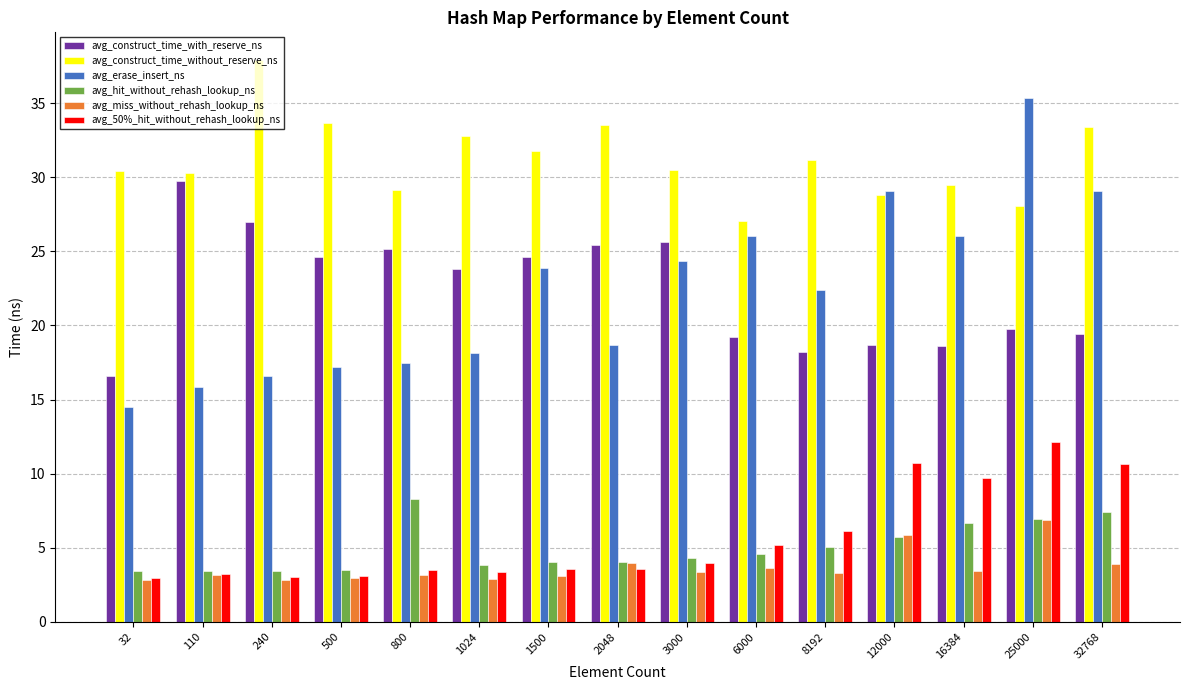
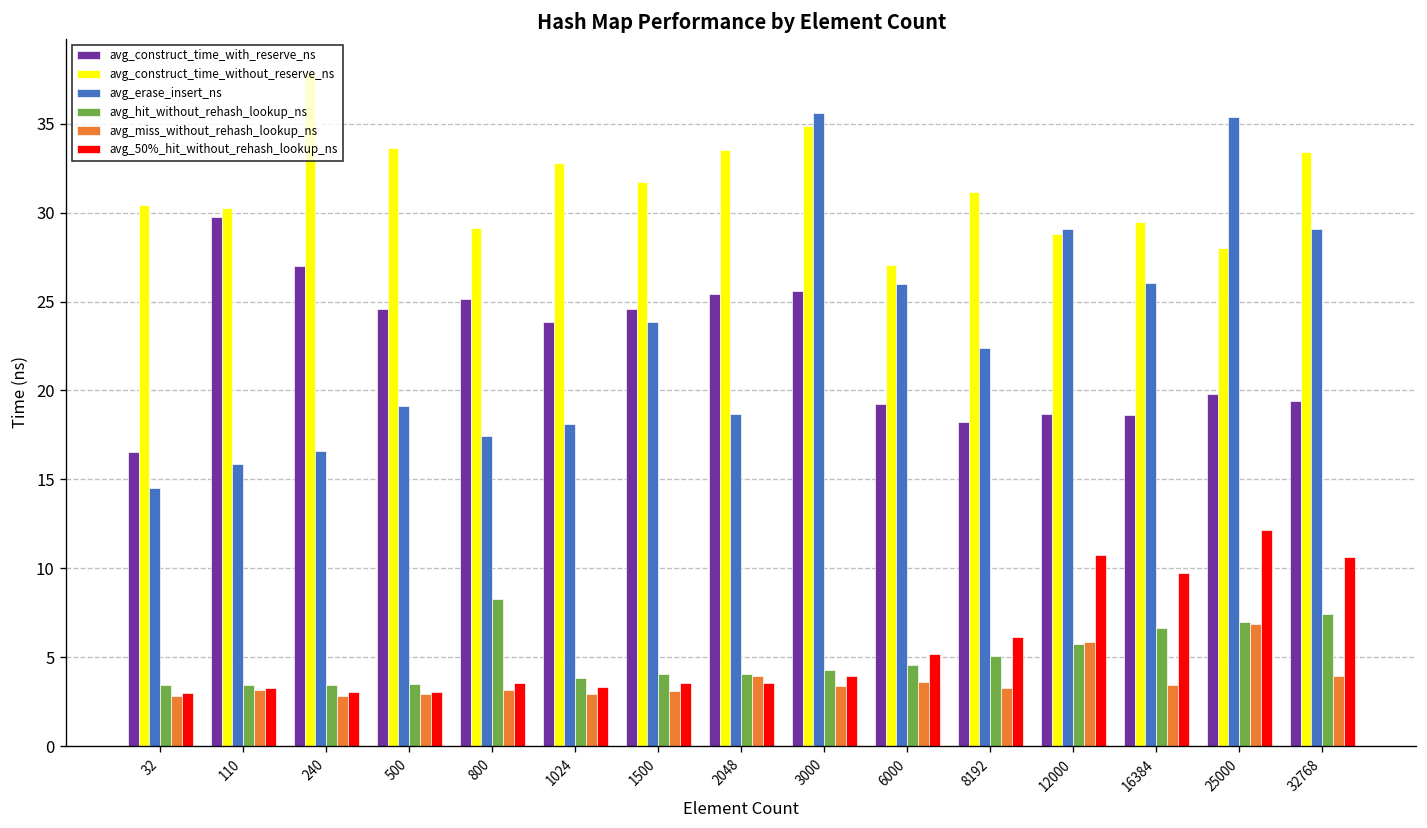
avg_erase_insert_ns, 500: 17.2 -> 19.1
avg_construct_time_without_reserve_ns, 3000: 30.5 -> 34.8
avg_erase_insert_ns, 3000: 24.3 -> 35.6
